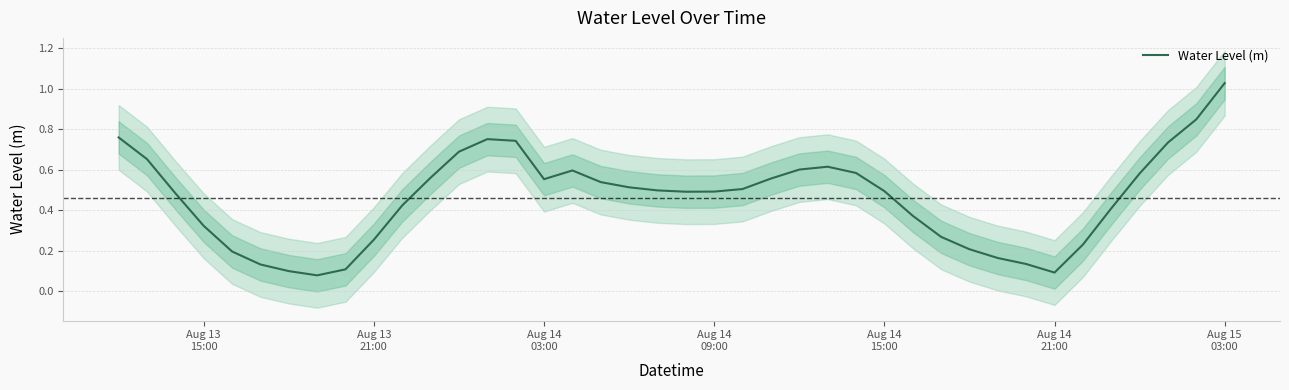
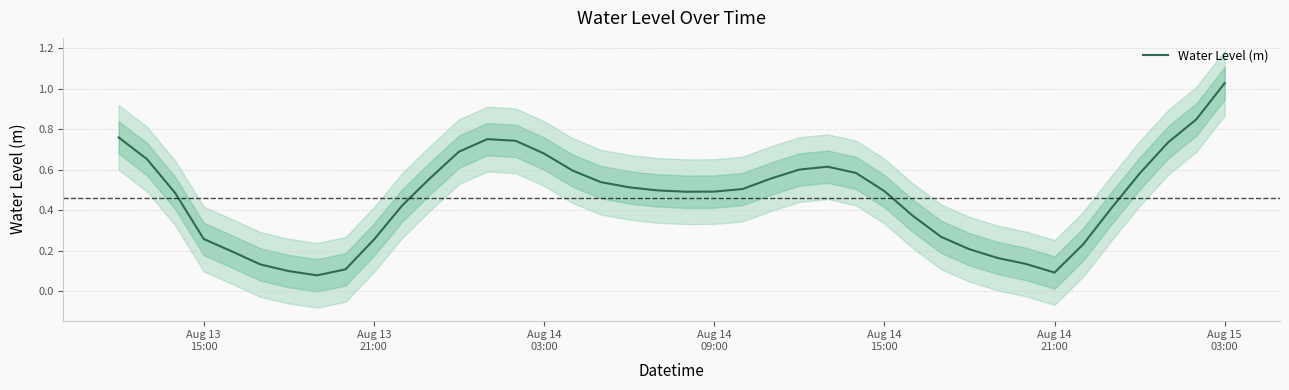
Water Level (m), Aug 13 15:00: 0.32 -> 0.26
Water Level (m), Aug 14 03:00: 0.55 -> 0.68
